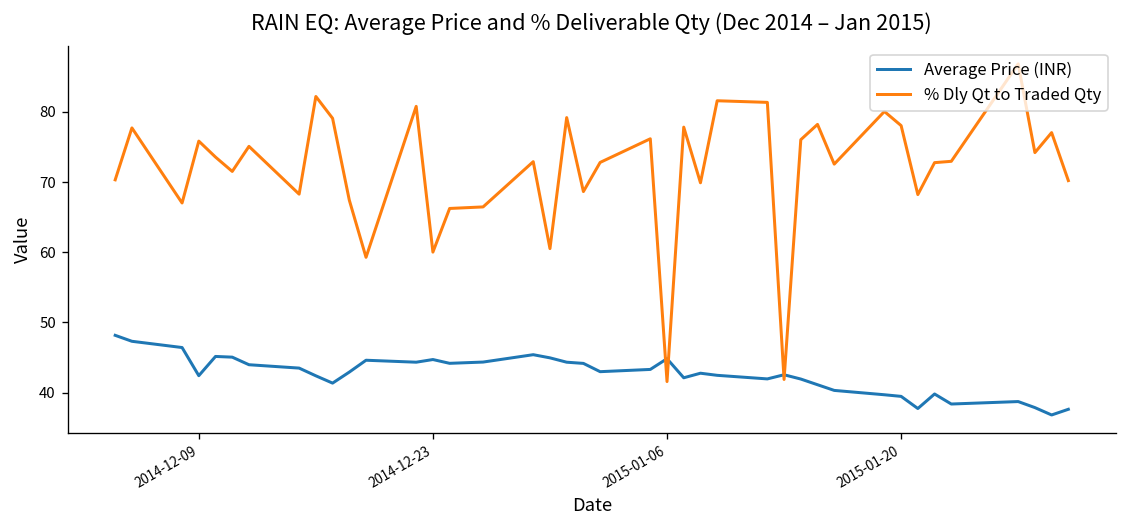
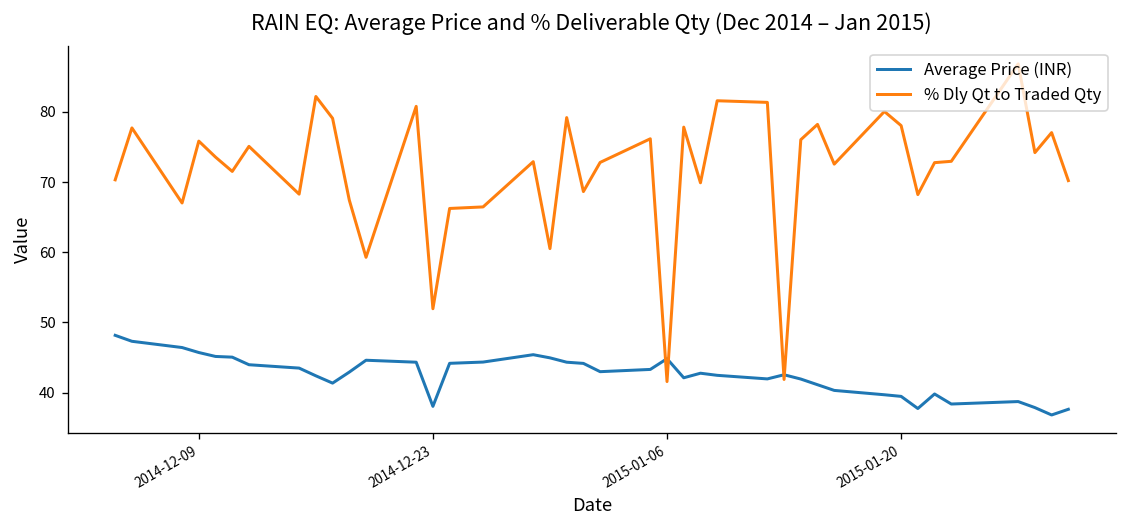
Average Price (INR), 2014-12-09: 42 -> 46
Average Price (INR), 2014-12-23: 45 -> 38
% Dly Qt to Traded Qty, 2014-12-23: 60 -> 52
